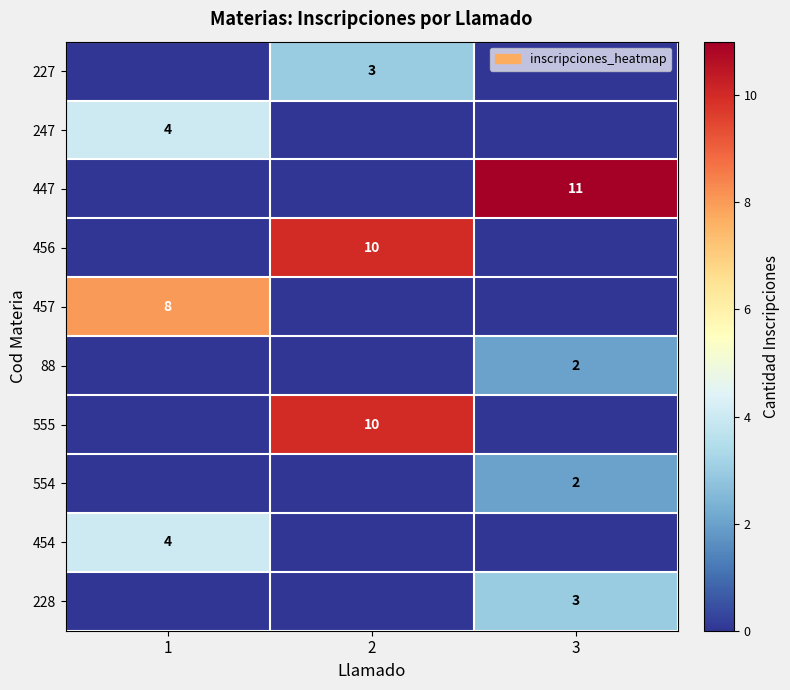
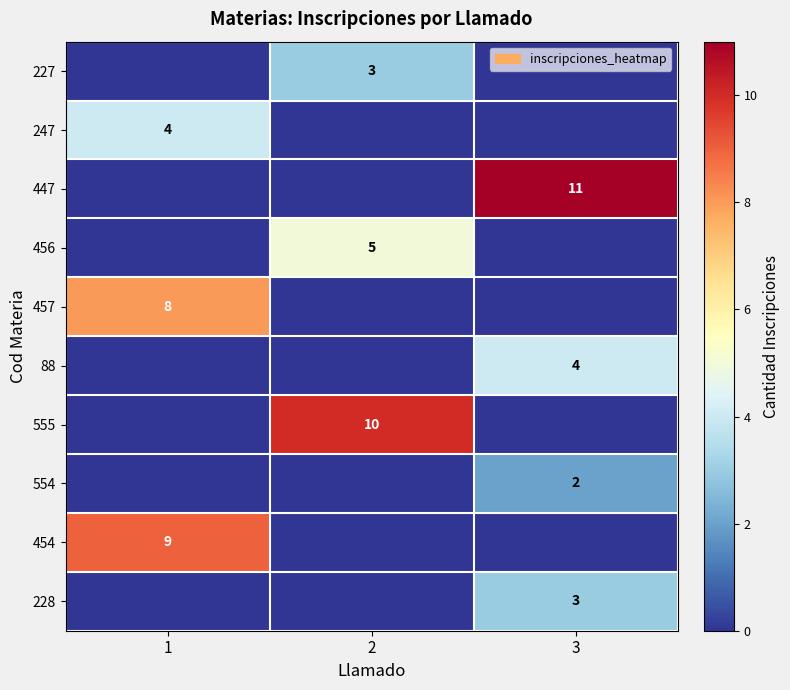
456, 2: 10 -> 5
88, 3: 2 -> 4
454, 1: 4 -> 9
